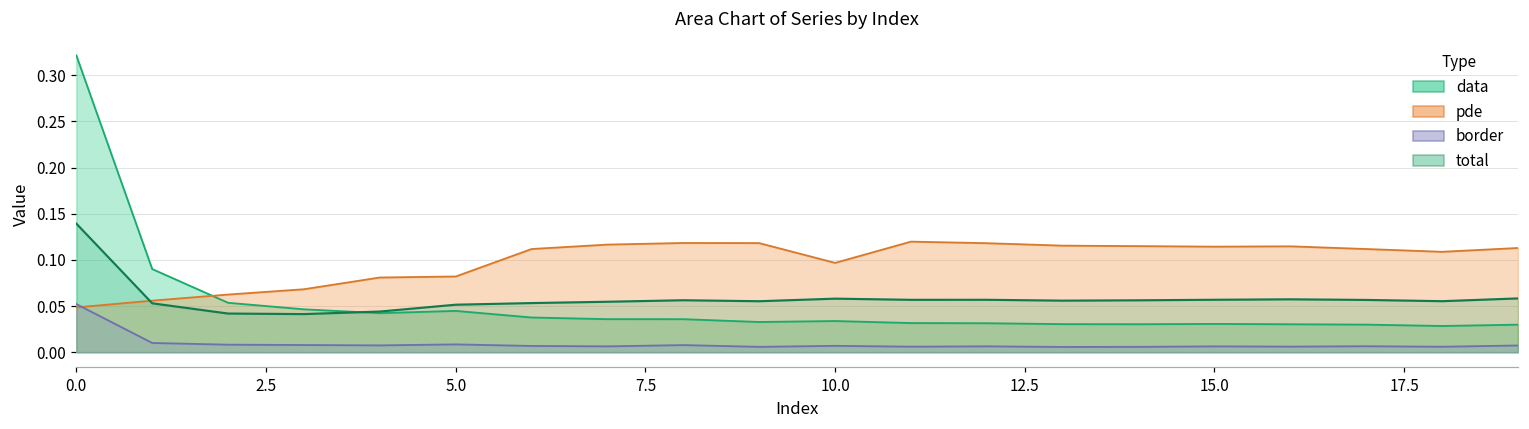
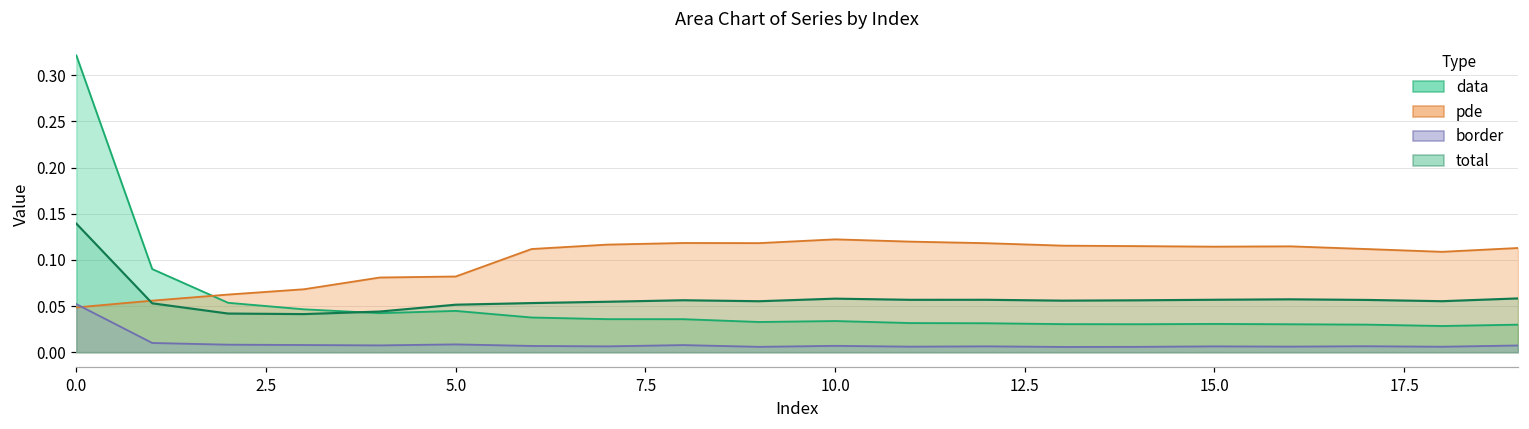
pde, 10.0: 0.10 -> 0.12
